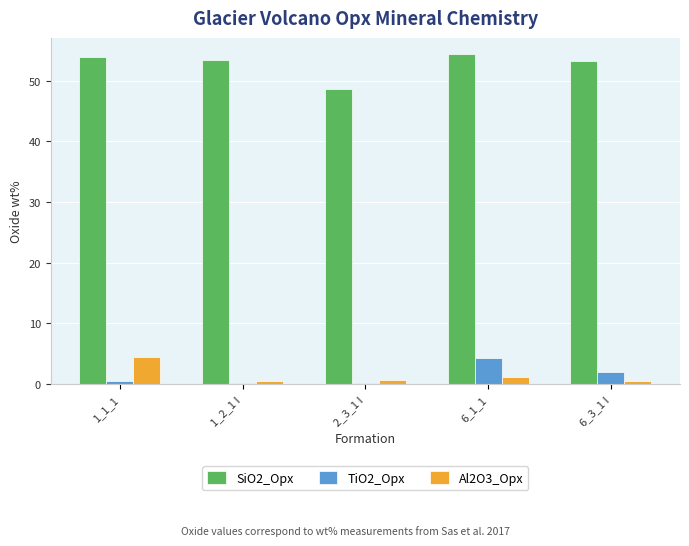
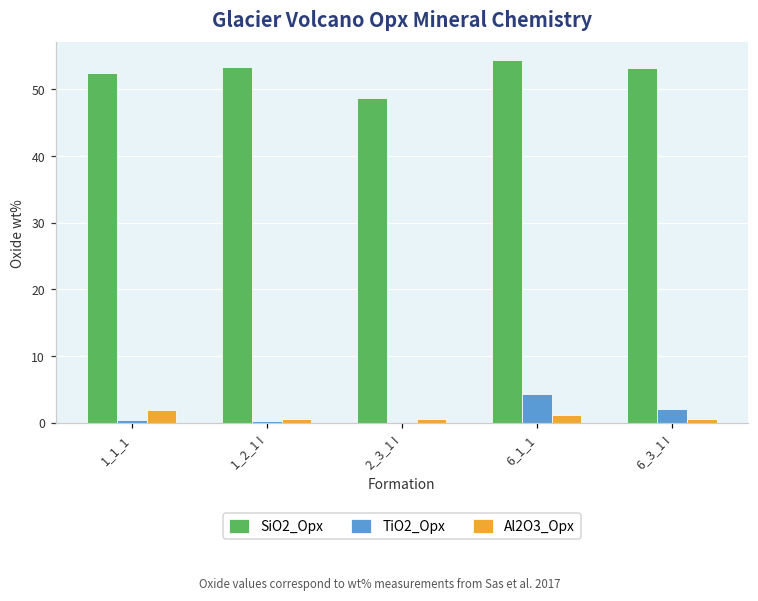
SiO2_Opx, 1_1_1: 54 -> 52
Al2O3_Opx, 1_1_1: 4 -> 2
